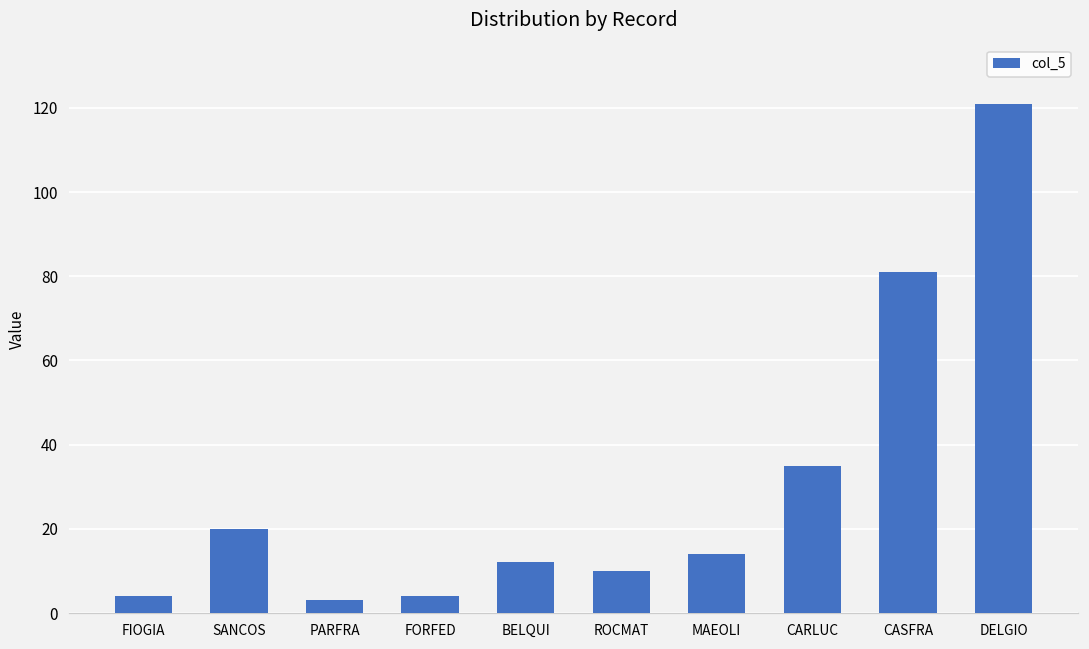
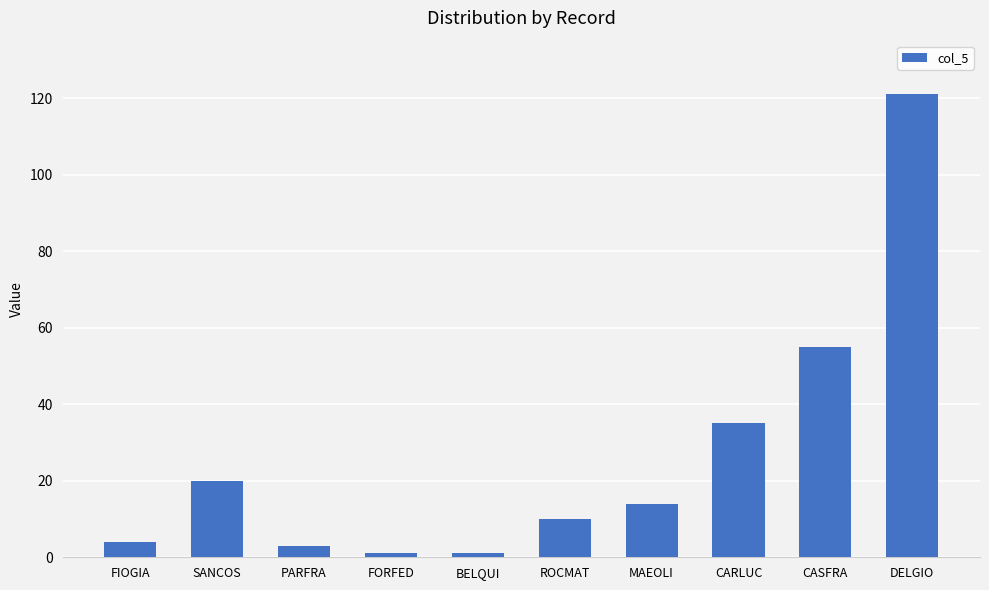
FORFED: 4 -> 1
BELQUI: 12 -> 1
CASFRA: 81 -> 55
